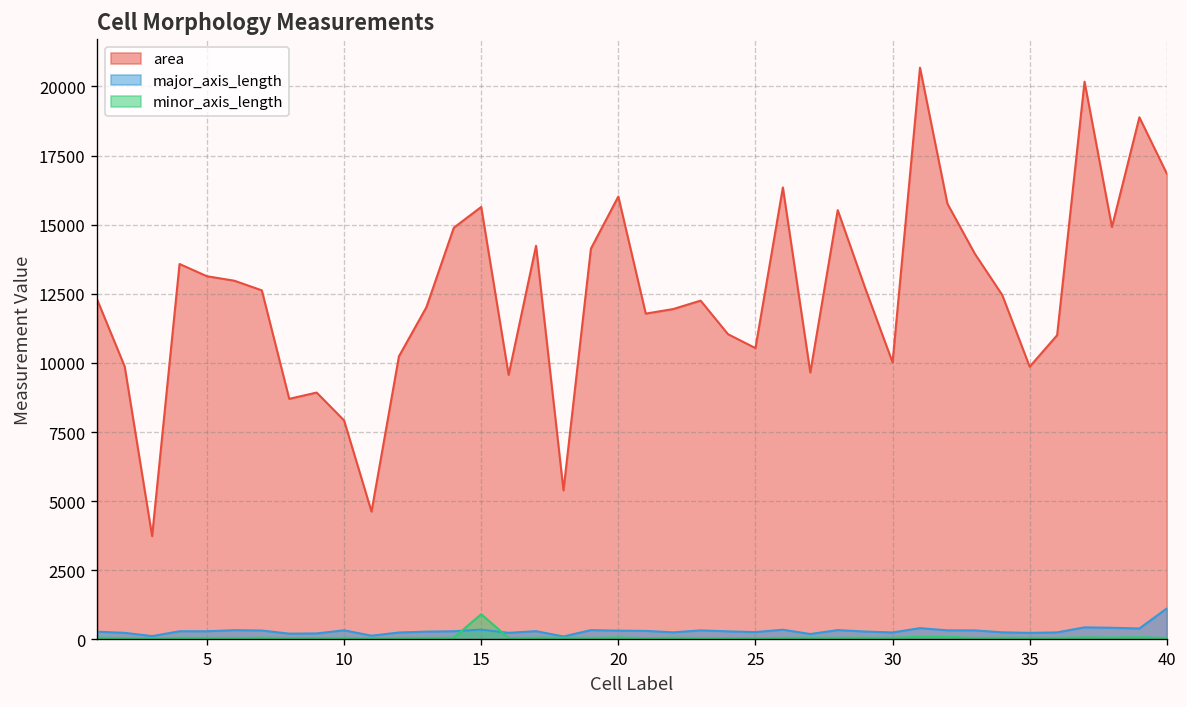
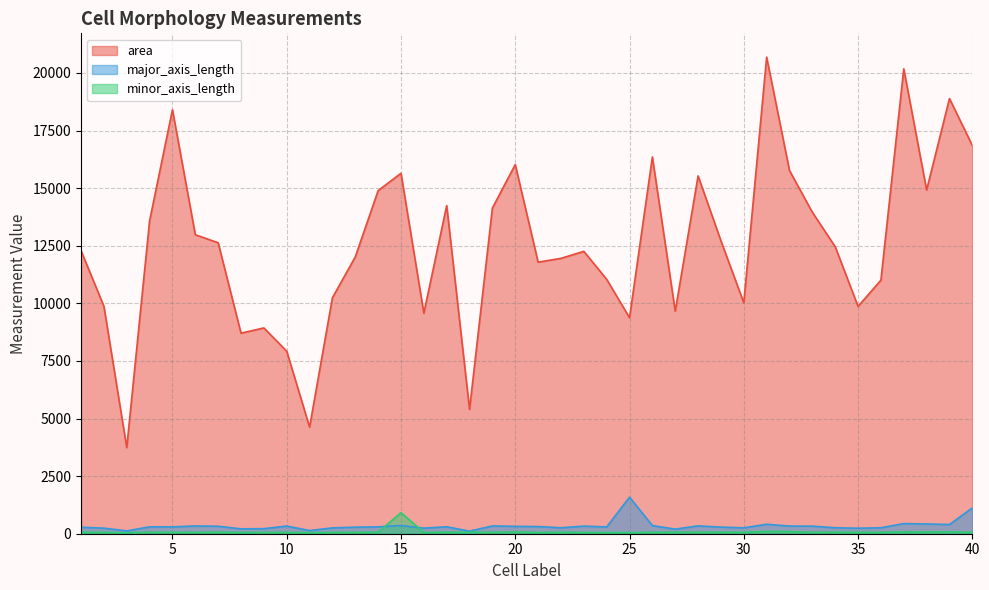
area, 5: 13100 -> 18400
area, 25: 10500 -> 9400
major_axis_length, 25: 300 -> 1600
